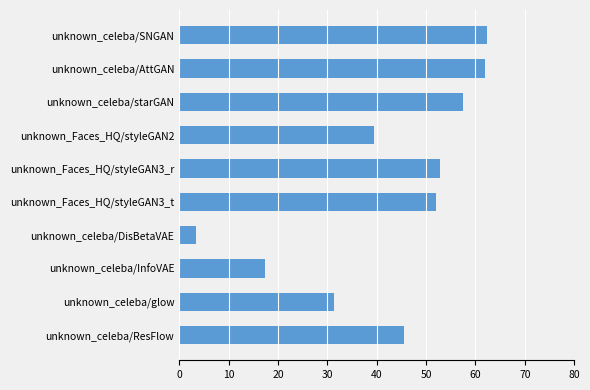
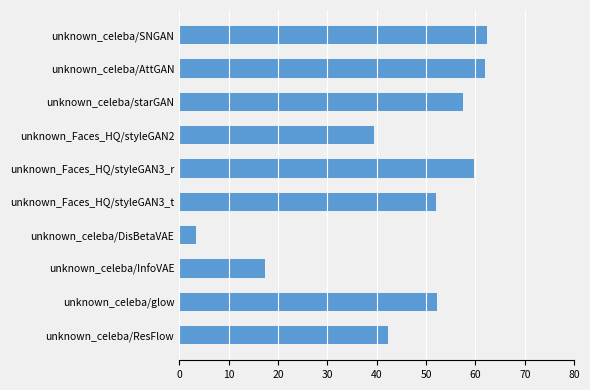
unknown_Faces_HQ/styleGAN3_r: 53 -> 60
unknown_celeba/glow: 31 -> 52
unknown_celeba/ResFlow: 45 -> 42
